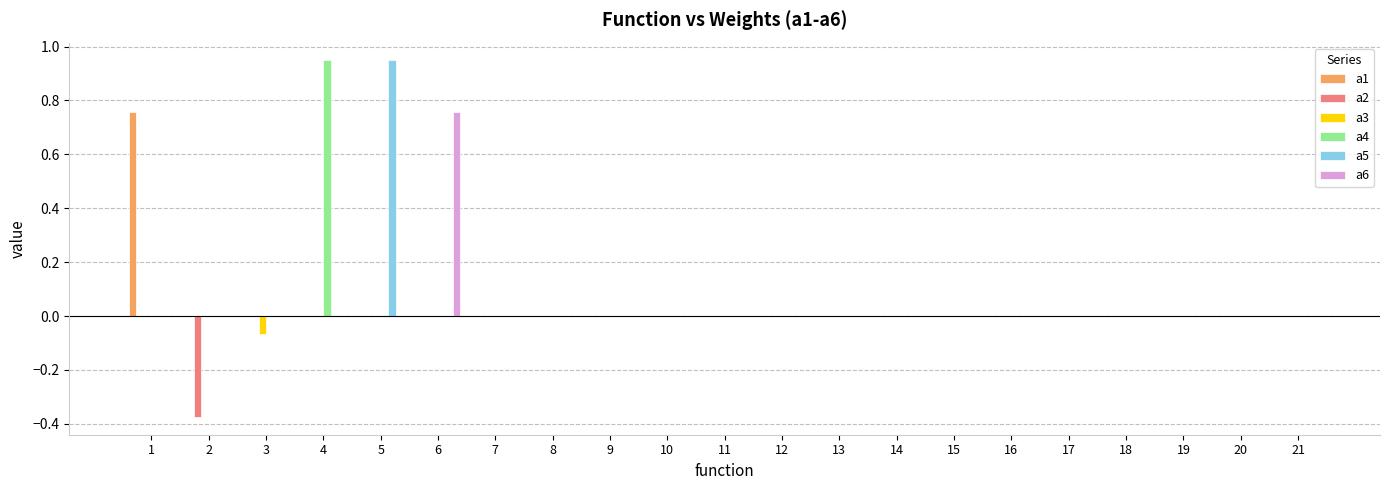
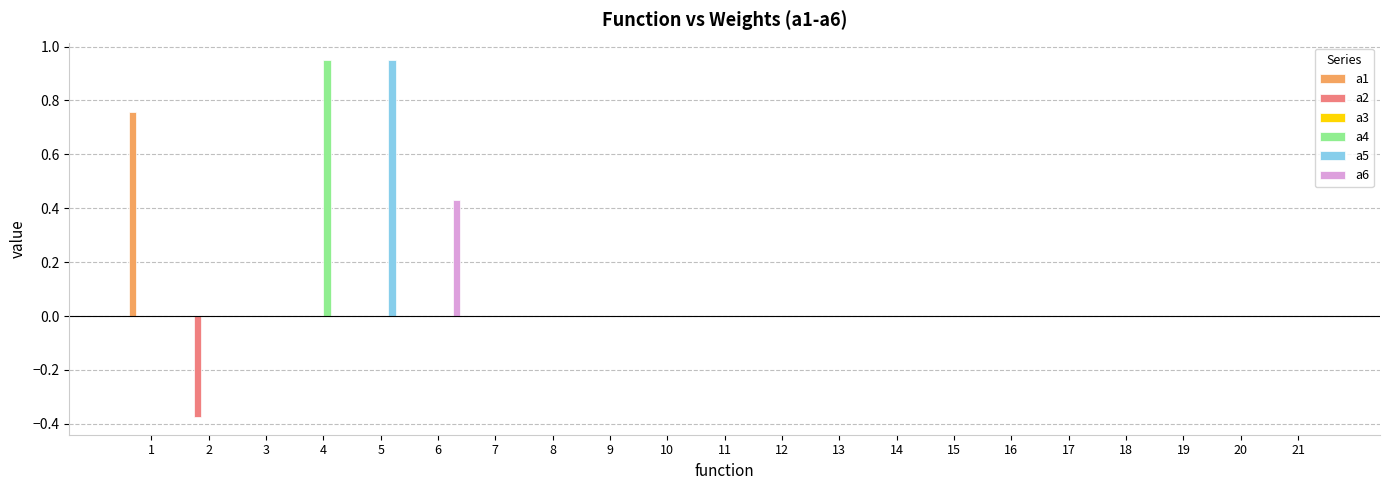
a3, 3: -0.07 -> 0.00
a6, 6: 0.76 -> 0.43
